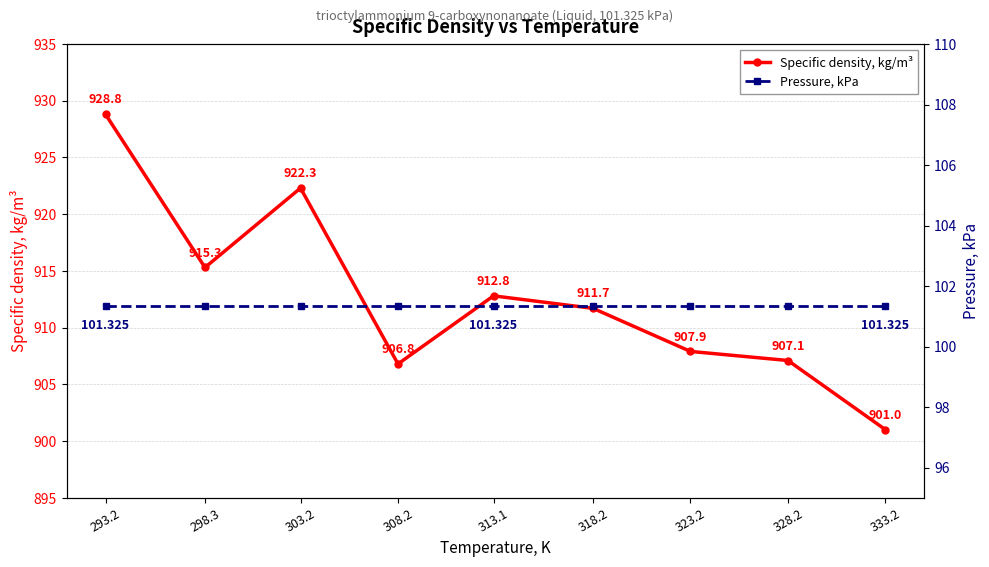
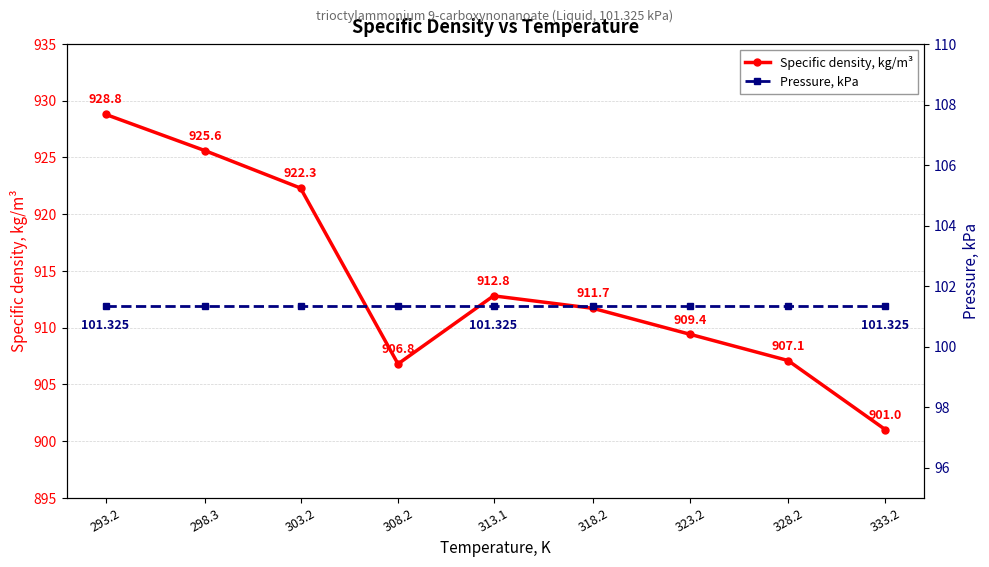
Specific density, kg/m³, 298.3: 915.3 -> 925.6
Specific density, kg/m³, 323.2: 907.9 -> 909.4
